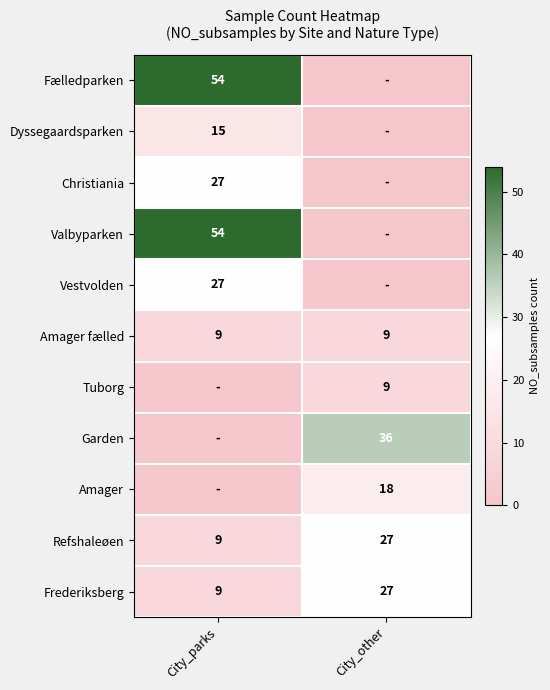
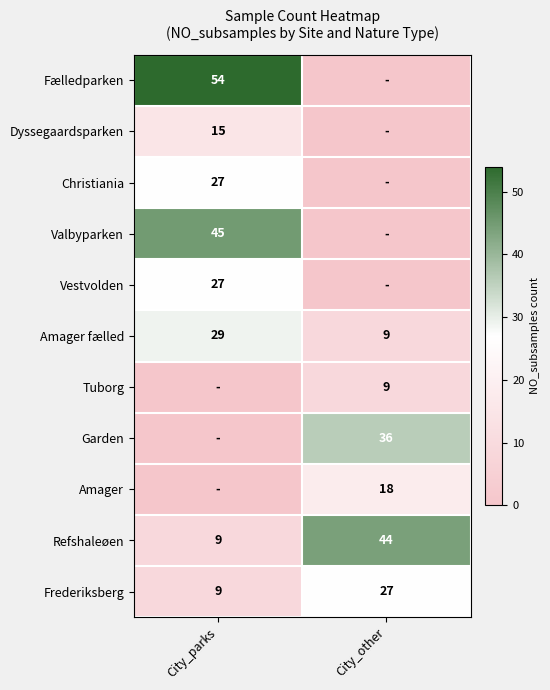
Valbyparken, City_parks: 54 -> 45
Amager fælled, City_parks: 9 -> 29
Refshaleøen, City_other: 27 -> 44
